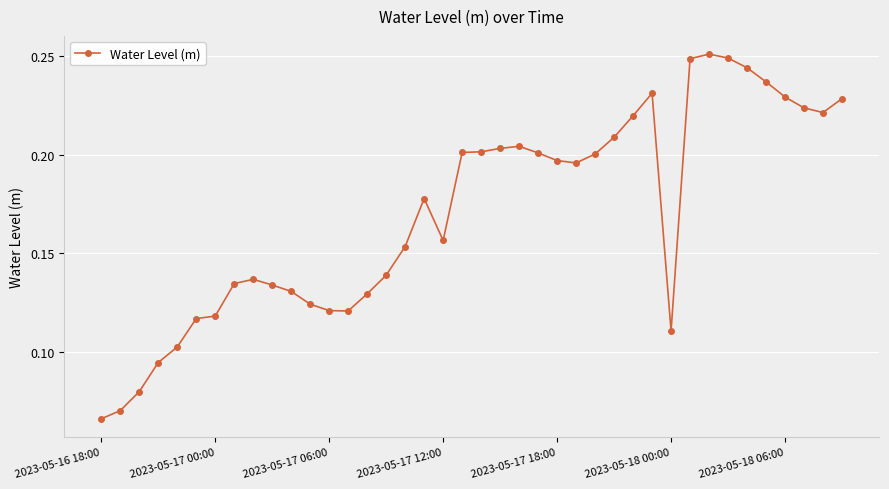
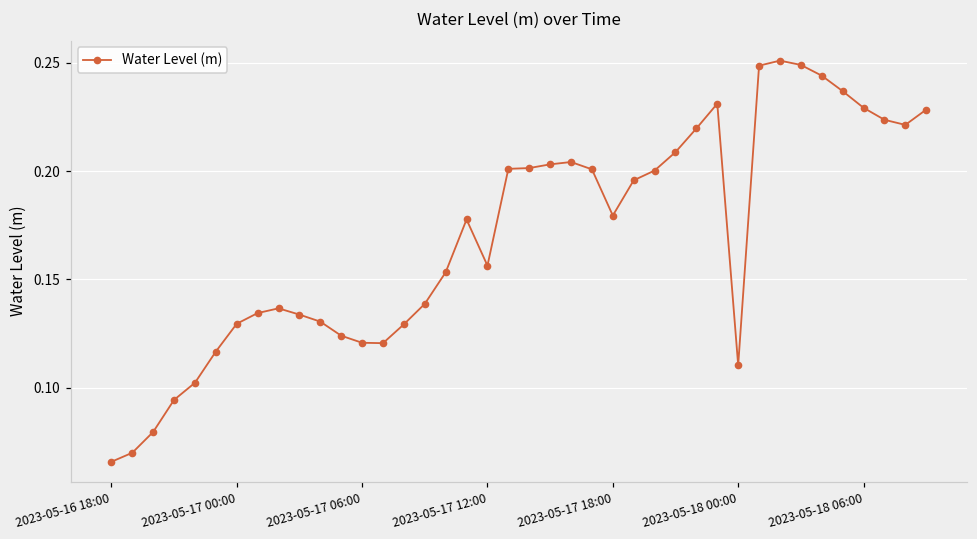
2023-05-17 00:00: 0.118 -> 0.130
2023-05-17 18:00: 0.197 -> 0.179
